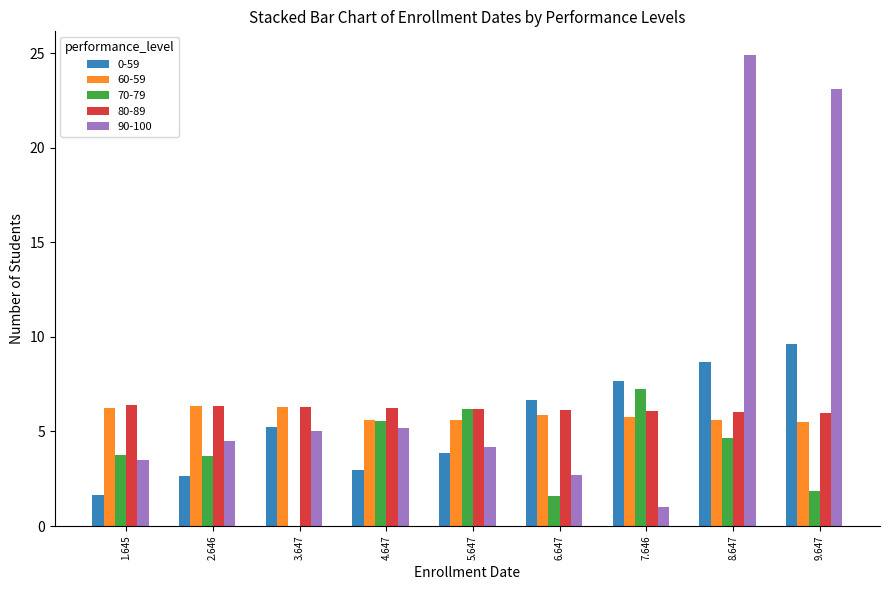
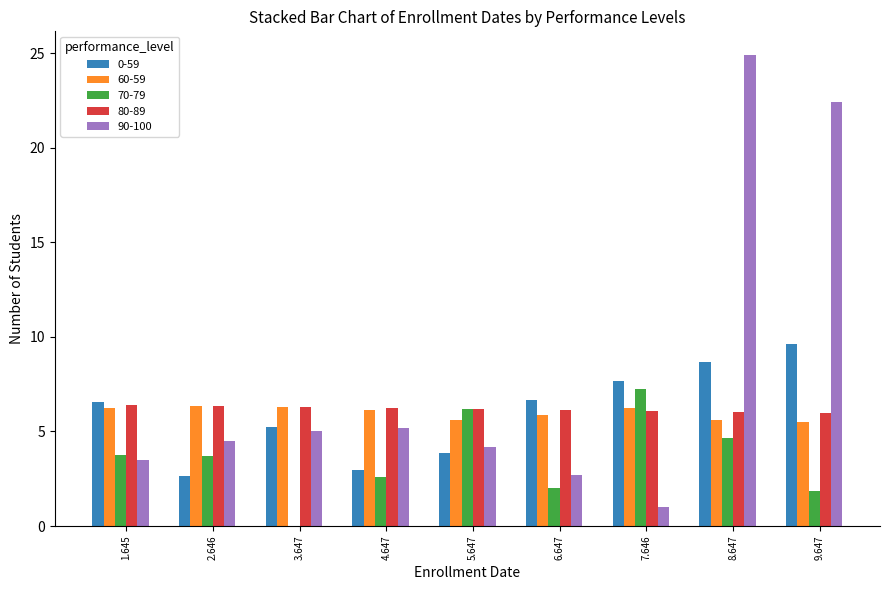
0-59, 1.645: 1.6 -> 6.6
60-59, 4.647: 5.6 -> 6.2
70-79, 4.647: 5.6 -> 2.6
70-79, 6.647: 1.6 -> 2.0
60-59, 7.646: 5.8 -> 6.3
90-100, 9.647: 23.1 -> 22.4
